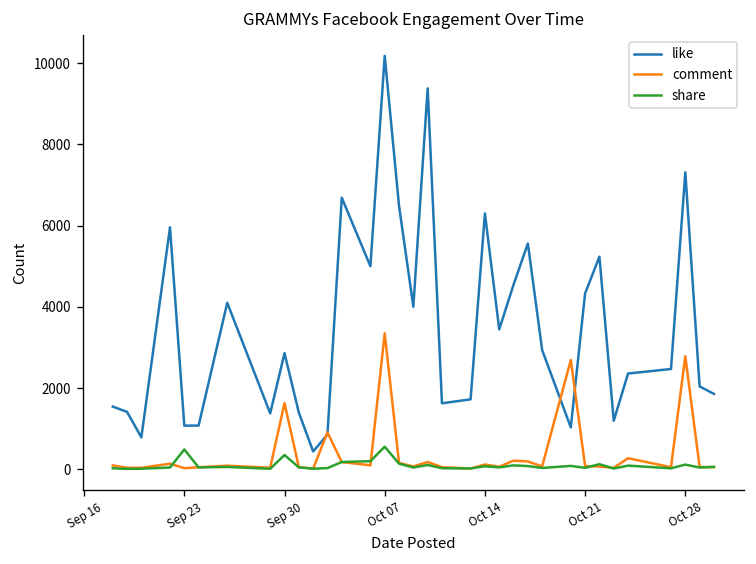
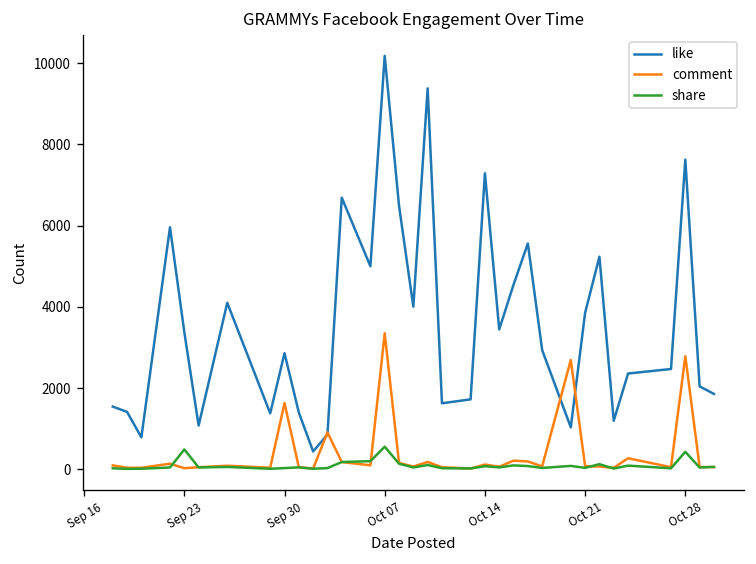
like, Sep 23: 1100 -> 3400
share, Sep 30: 400 -> 0
like, Oct 14: 6300 -> 7300
like, Oct 21: 4300 -> 3900
like, Oct 28: 7300 -> 7600
share, Oct 28: 100 -> 400
